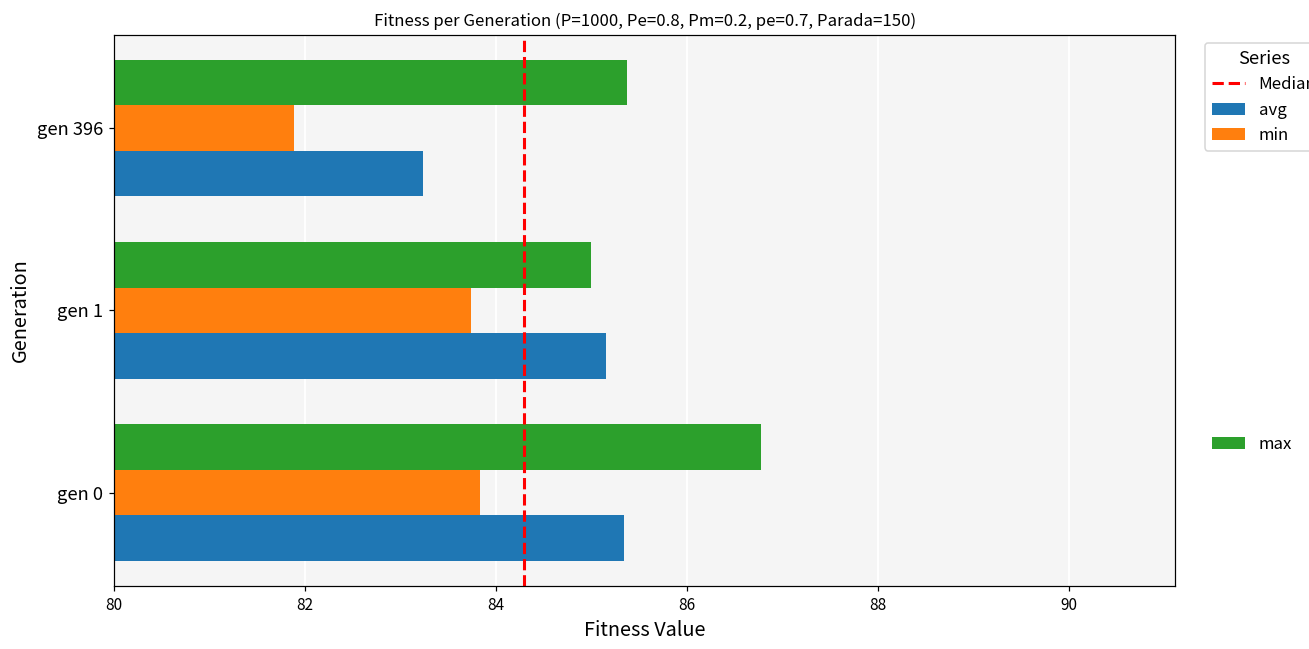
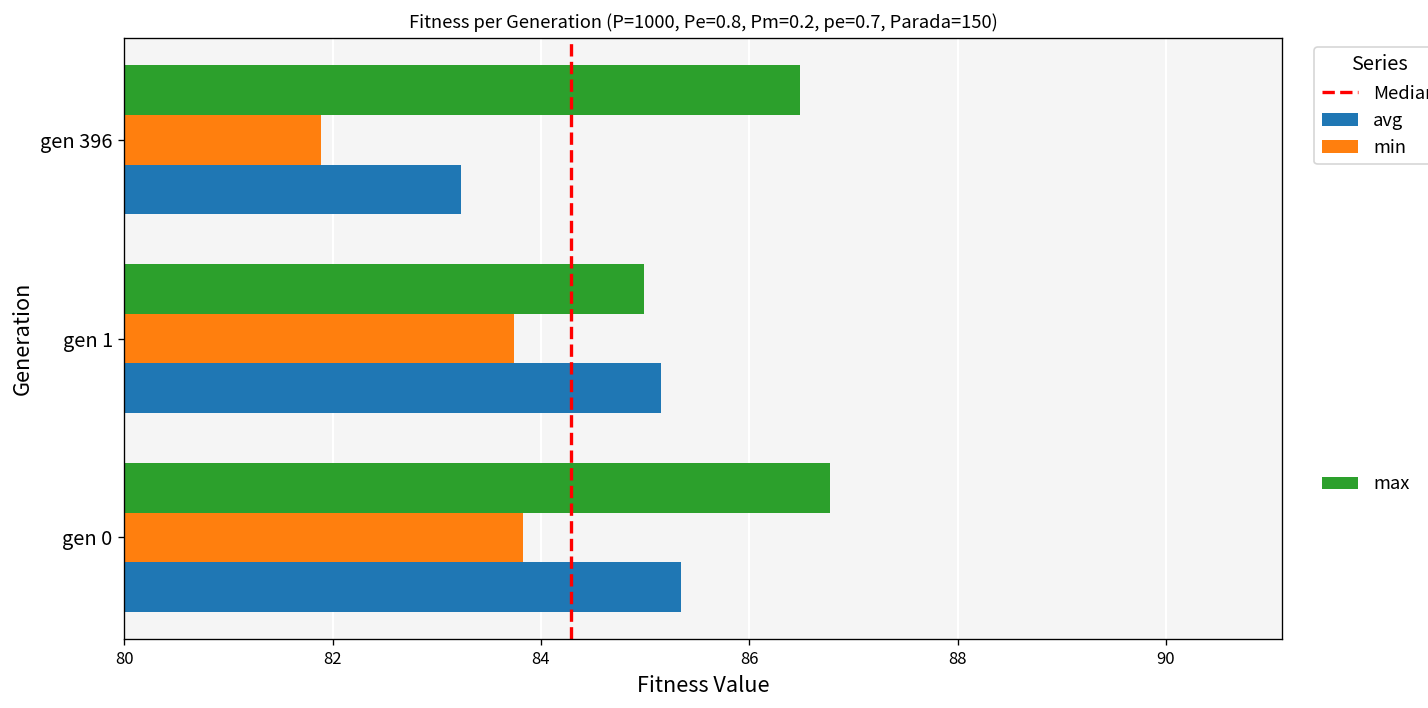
max, gen 396: 85.4 -> 86.5
